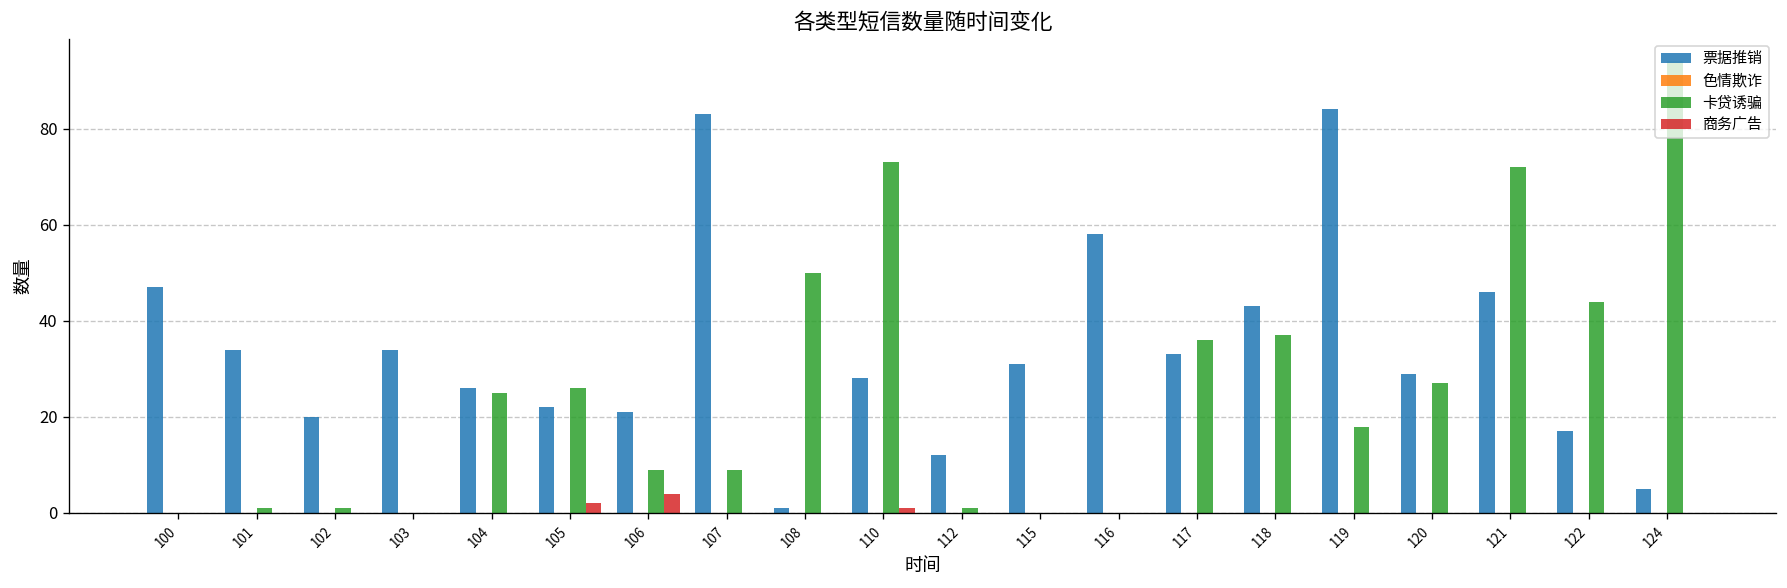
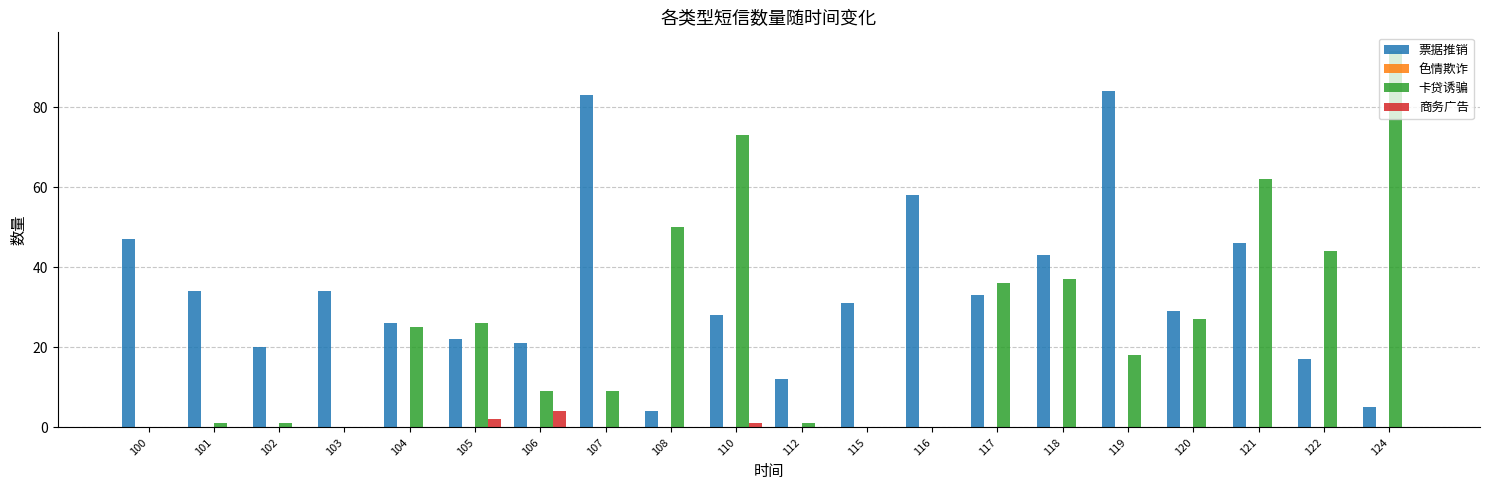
票据推销, 108: 1 -> 4
卡贷诱骗, 121: 72 -> 62
